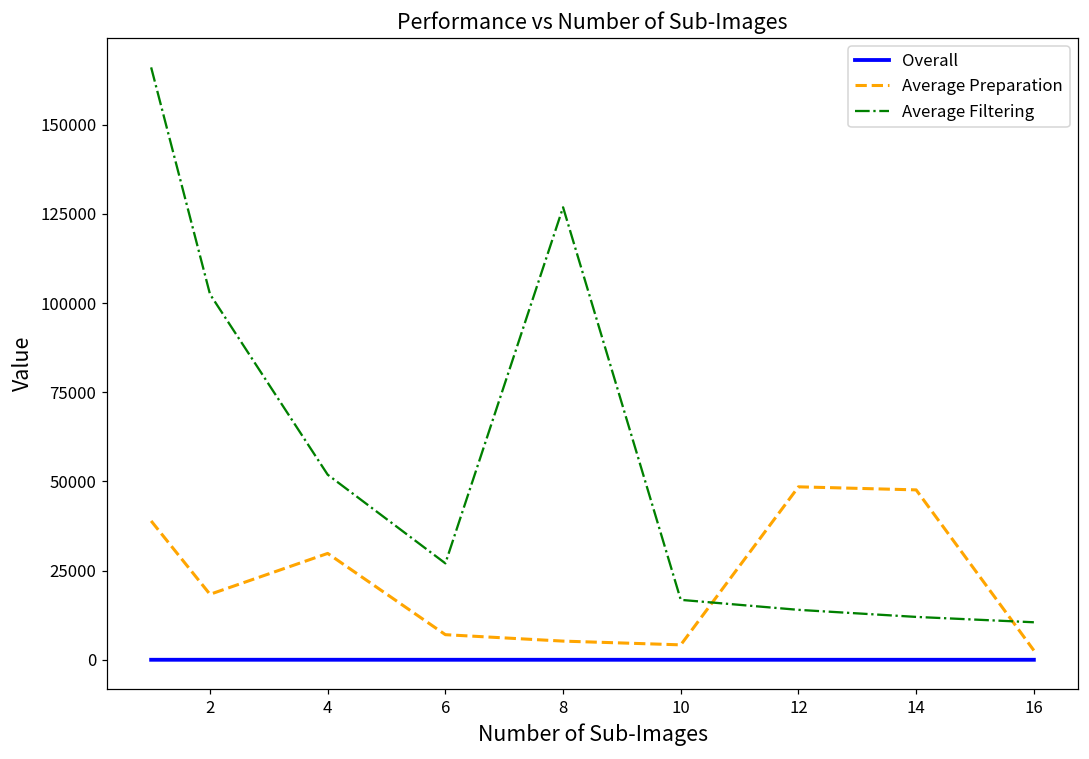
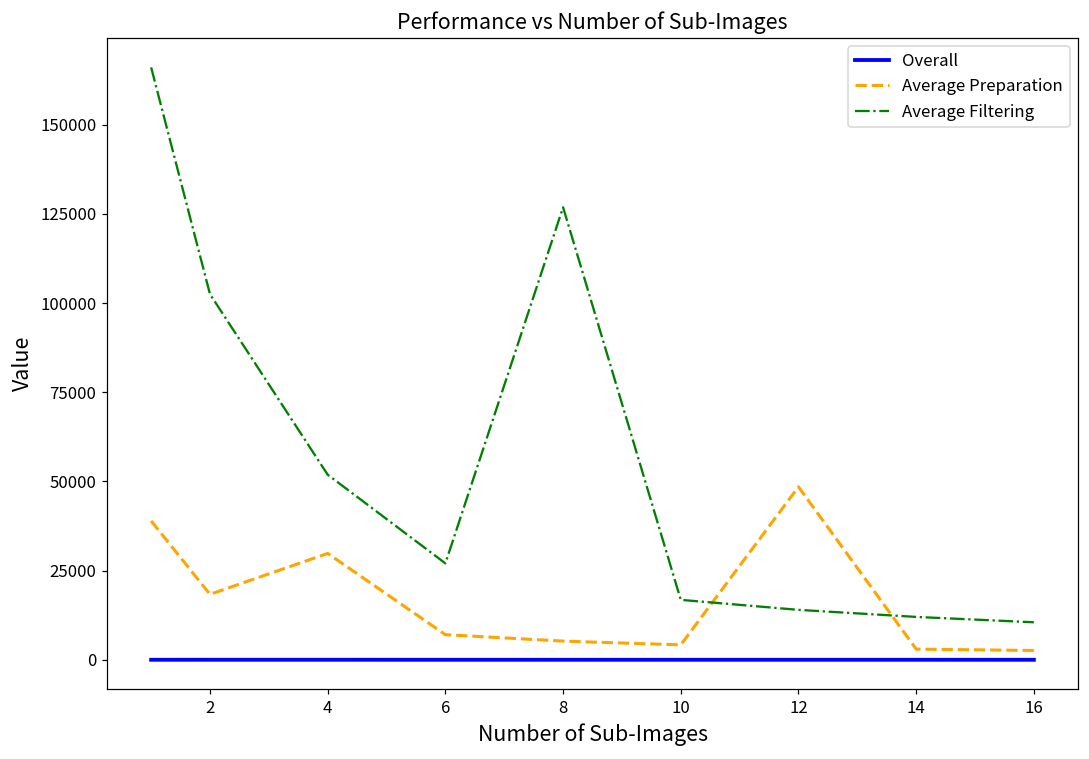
Average Preparation, 14: 48000 -> 3000
